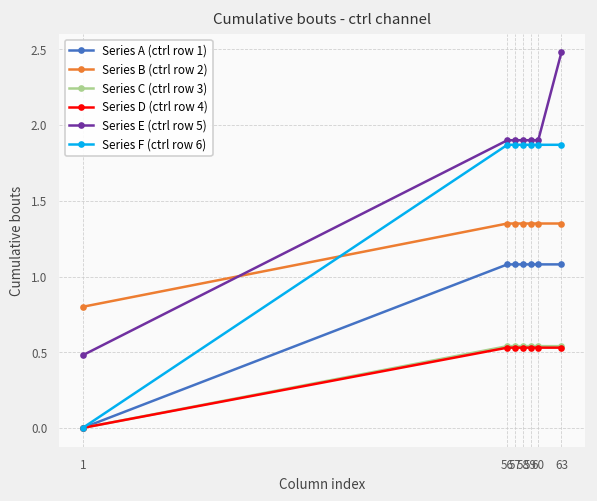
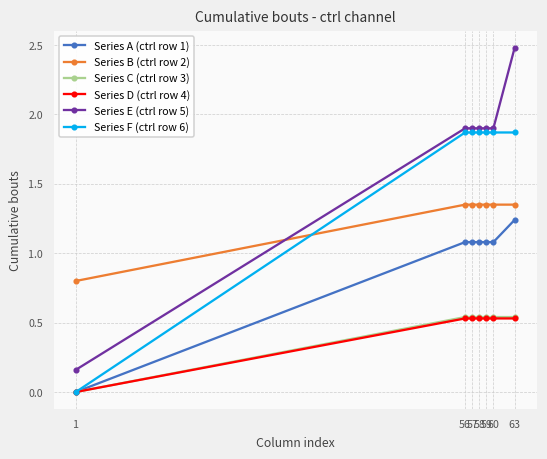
Series E (ctrl row 5), 1: 0.48 -> 0.16
Series A (ctrl row 1), 63: 1.08 -> 1.24
